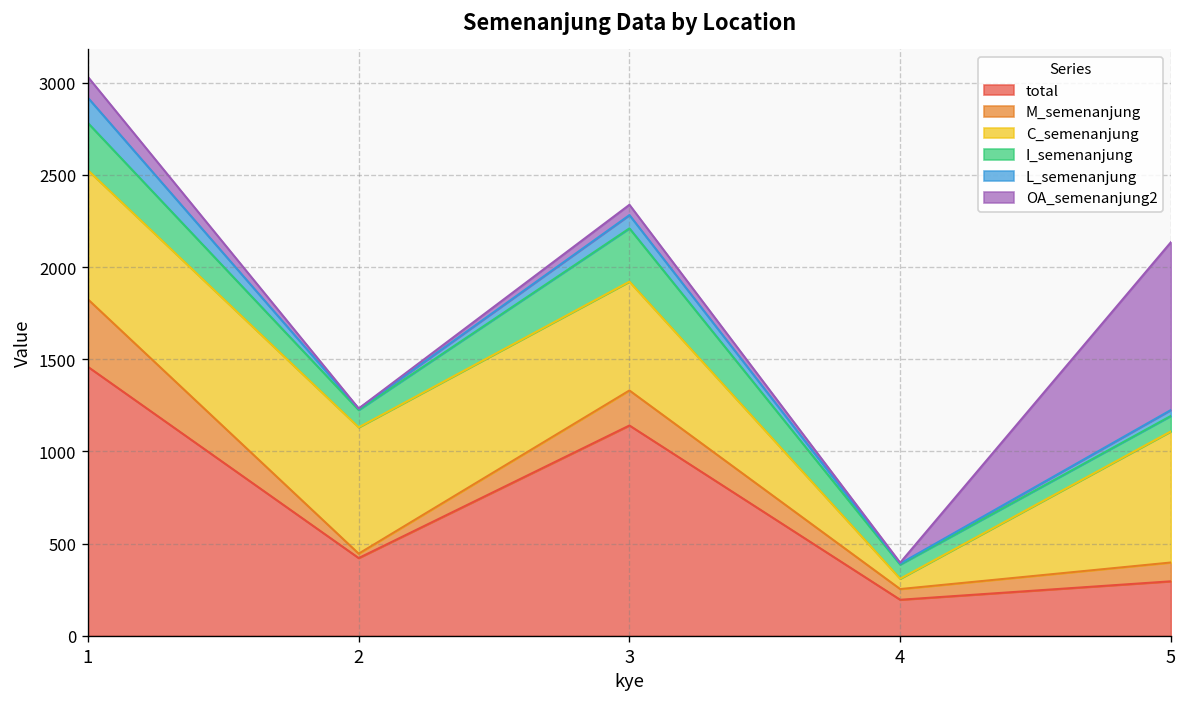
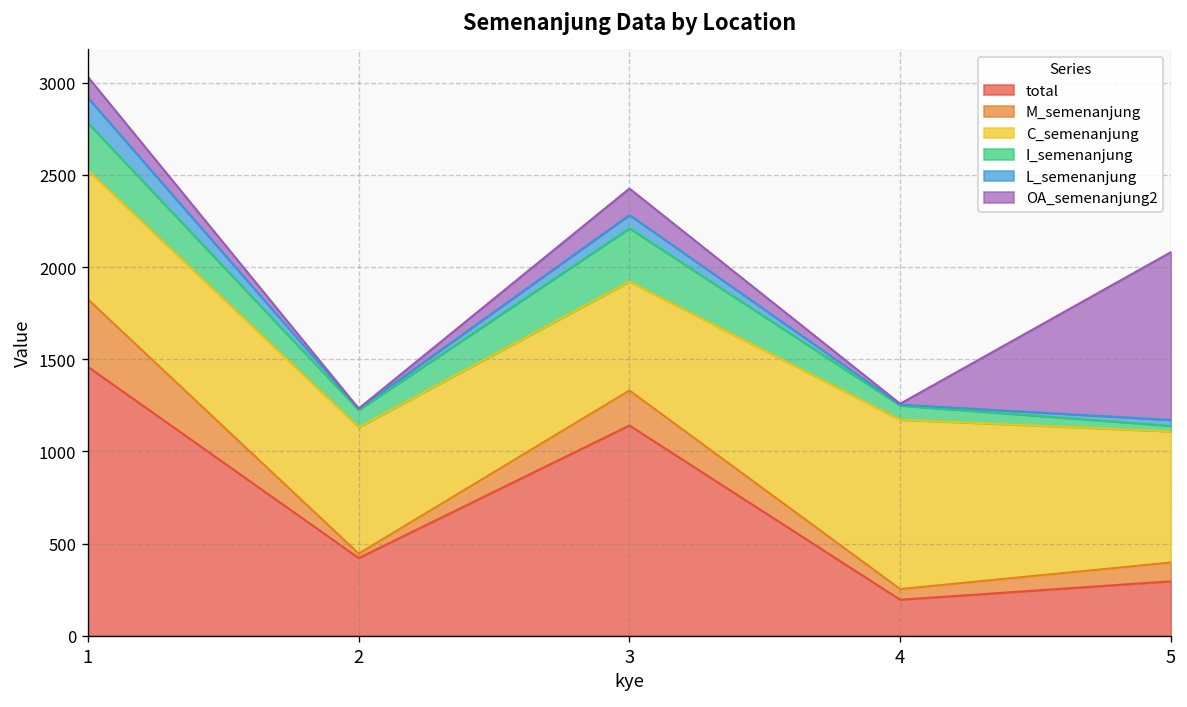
OA_semenanjung2, 3: 60 -> 140
C_semenanjung, 4: 60 -> 920
I_semenanjung, 5: 80 -> 30
